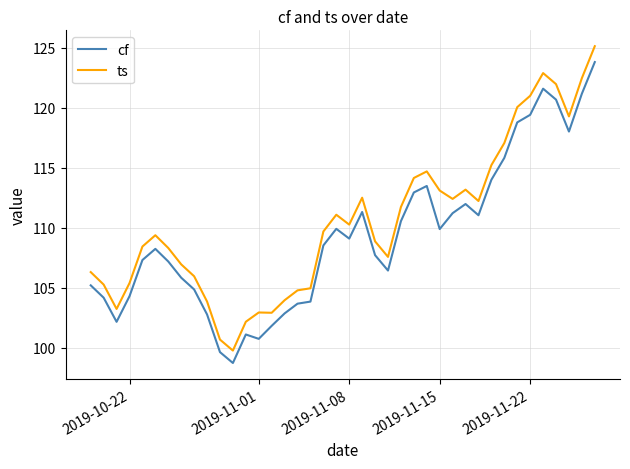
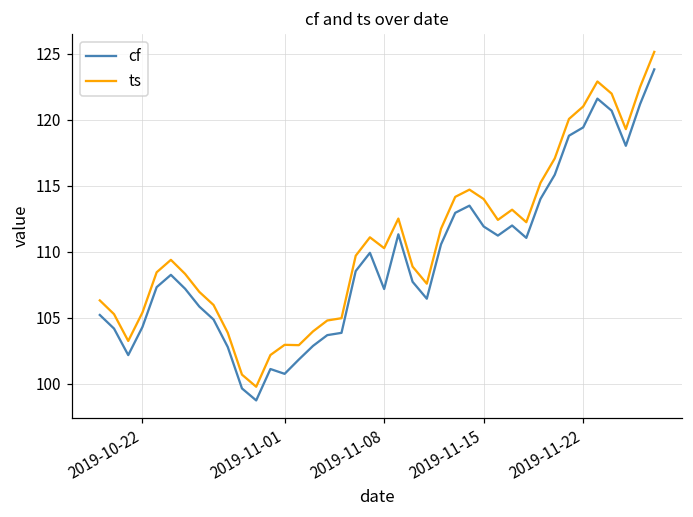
cf, 2019-11-08: 109.1 -> 107.2
cf, 2019-11-15: 109.9 -> 111.9
ts, 2019-11-15: 113.1 -> 114.0
